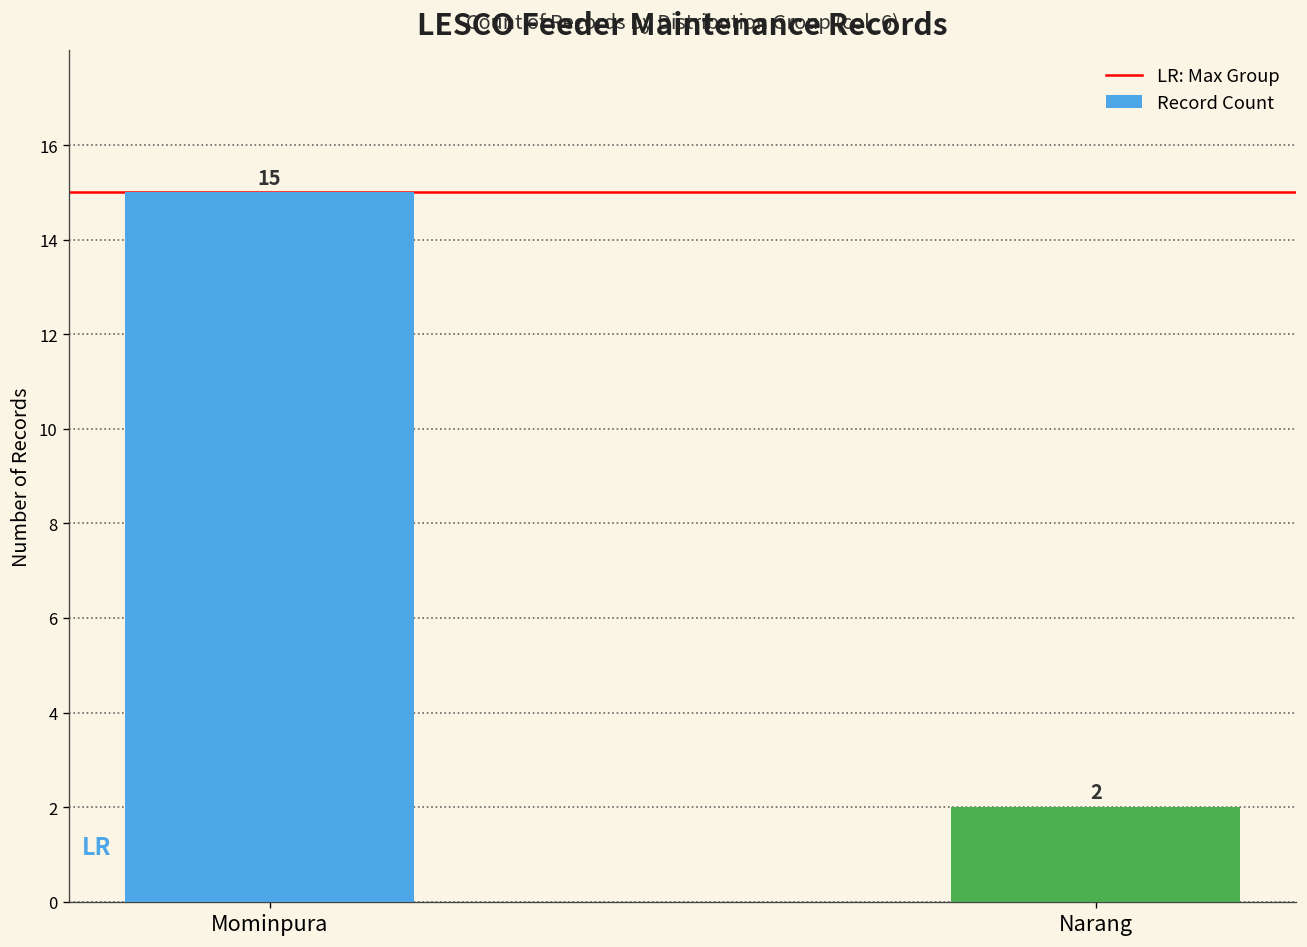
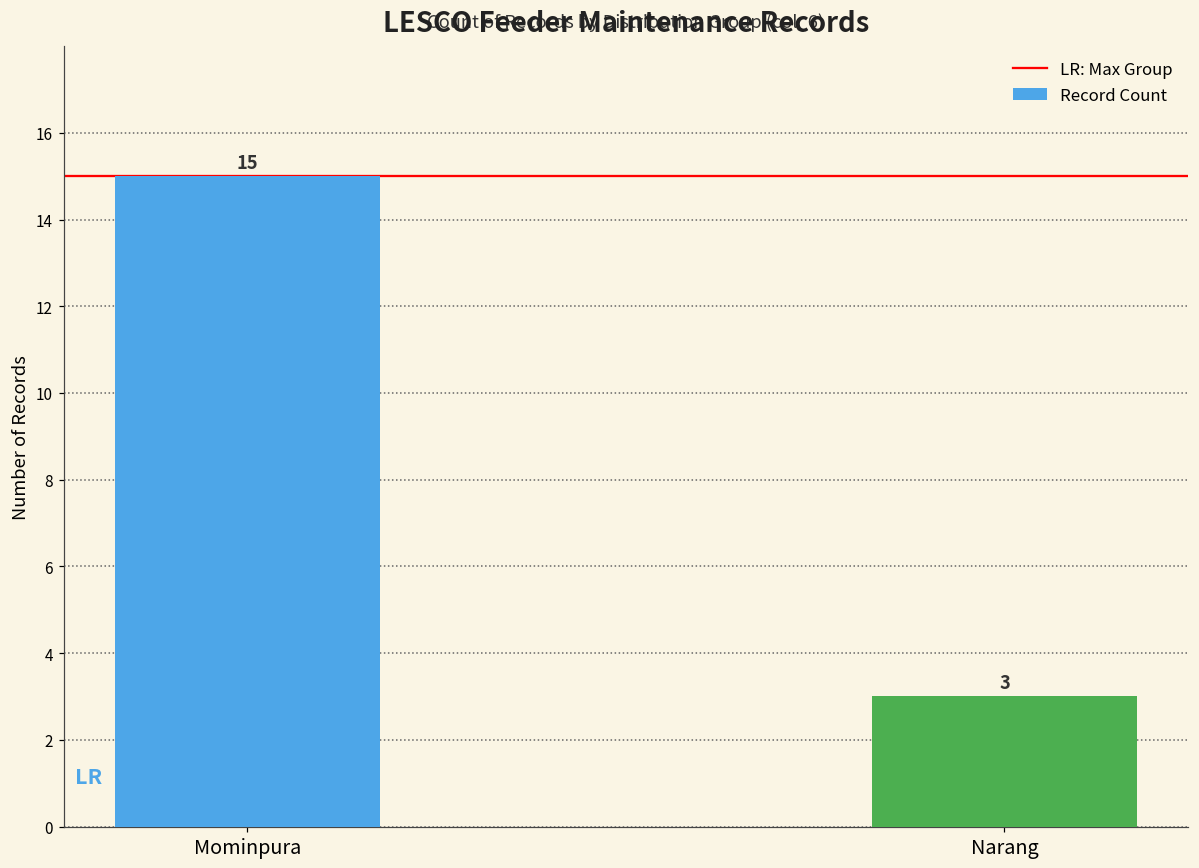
Narang: 2 -> 3
